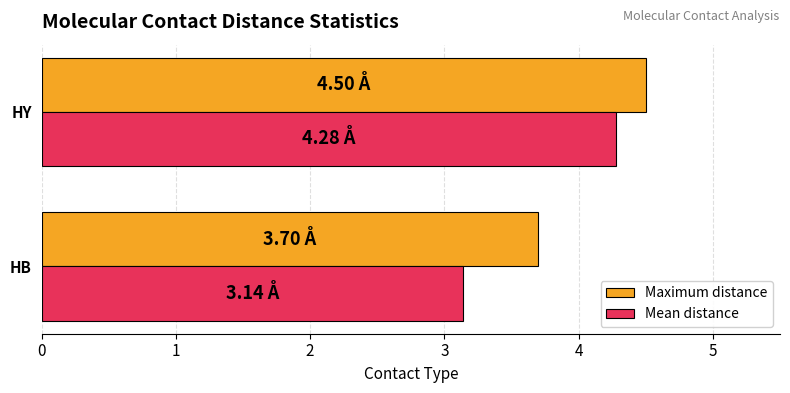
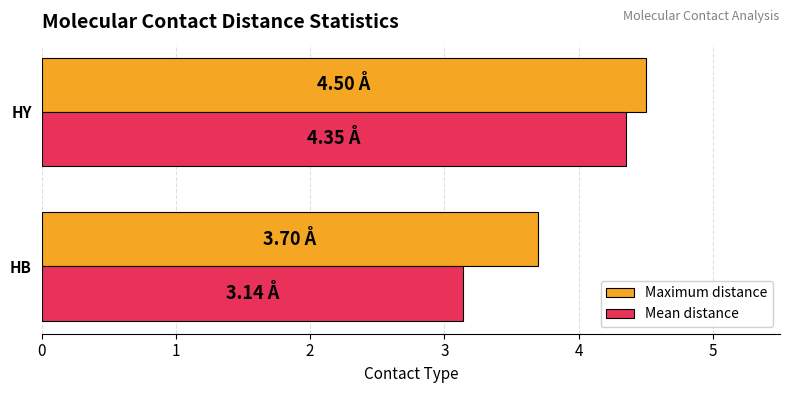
Mean distance, HY: 4.28 -> 4.35
